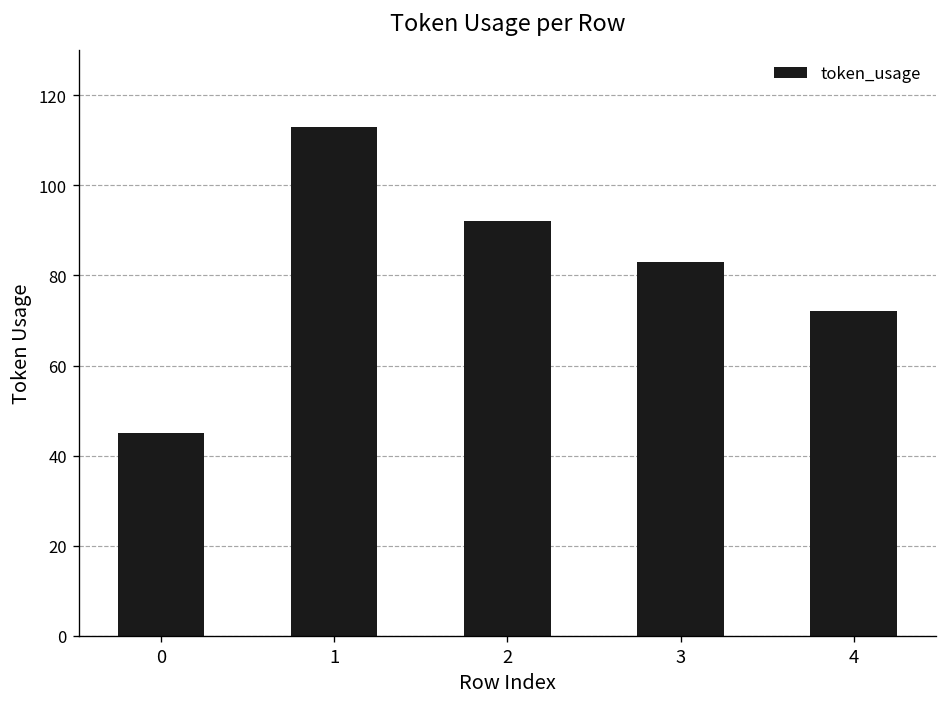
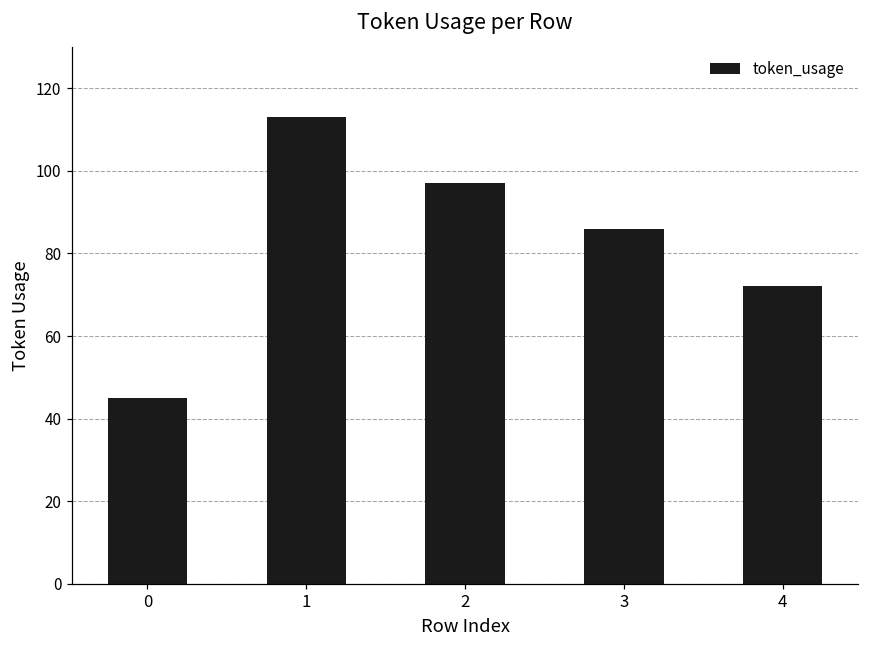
2: 92 -> 97
3: 83 -> 86
